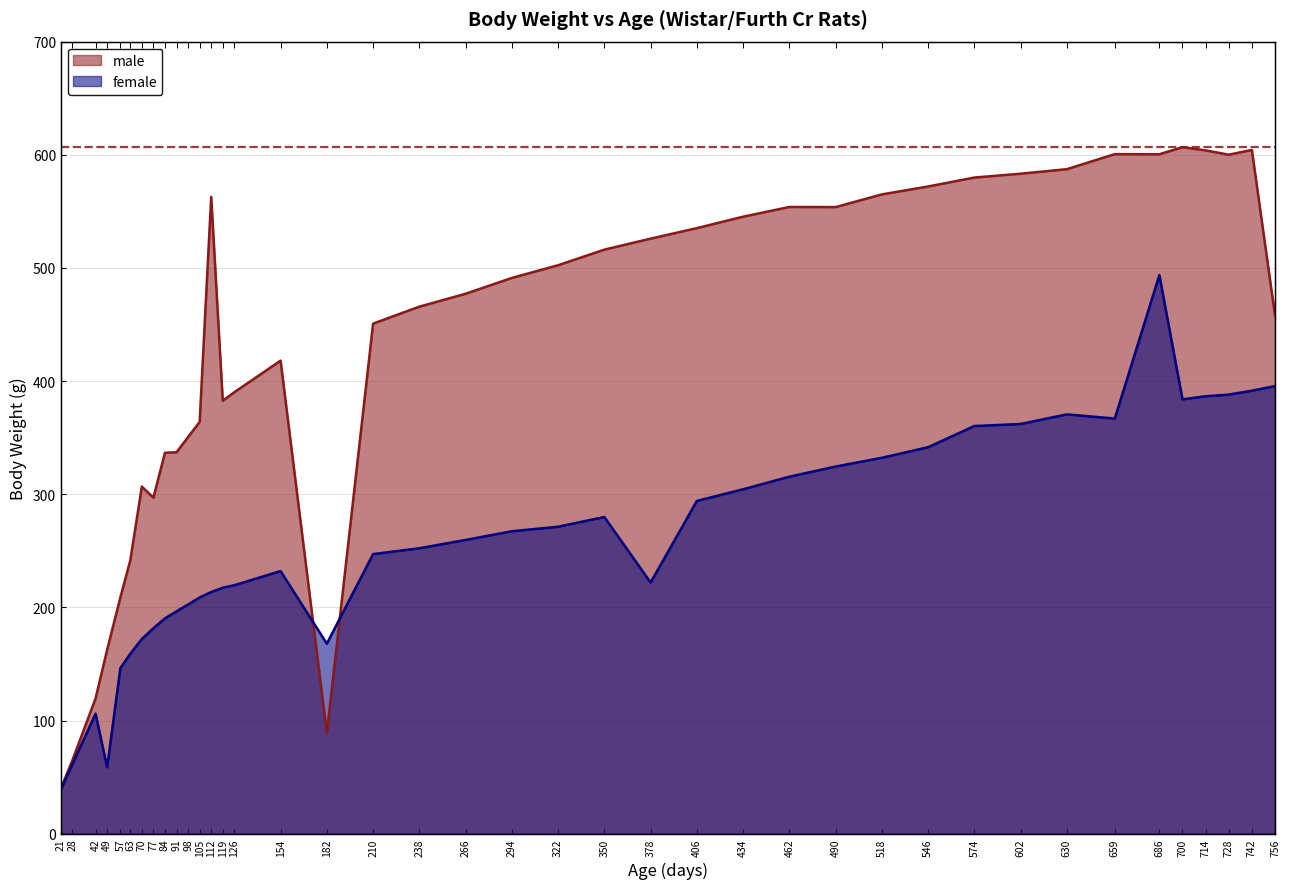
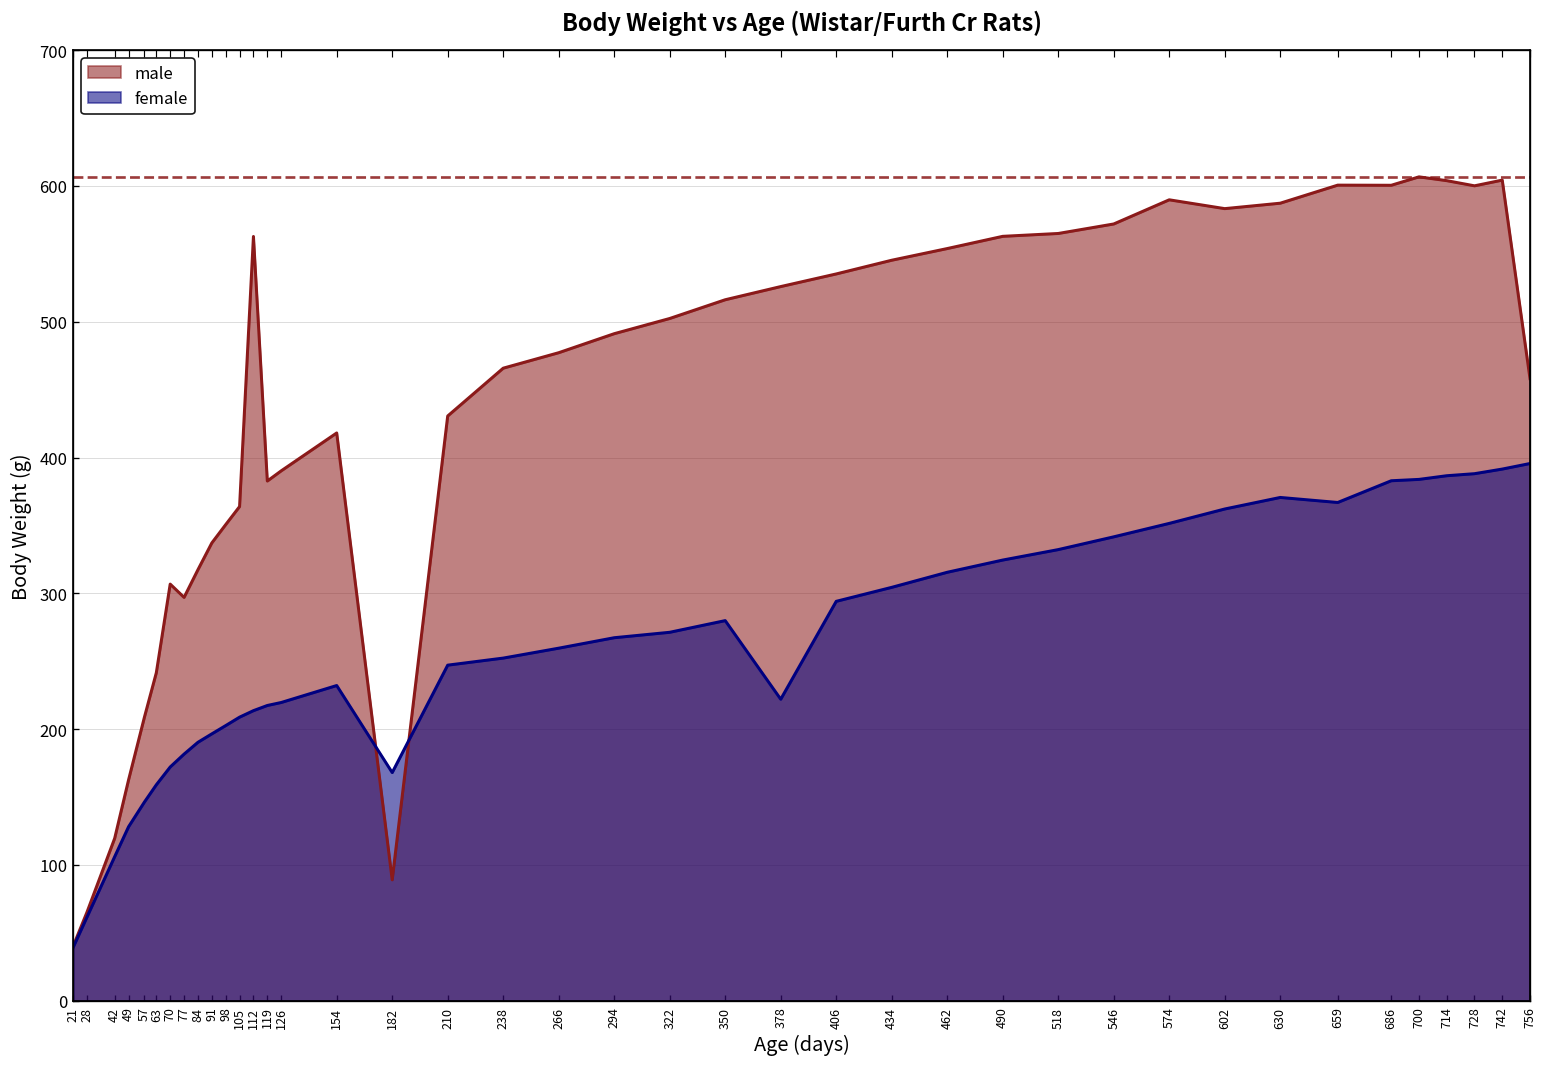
female, 49: 59 -> 128
male, 84: 337 -> 317
male, 210: 451 -> 431
male, 490: 554 -> 563
male, 574: 580 -> 590
female, 574: 360 -> 352
female, 686: 494 -> 383
